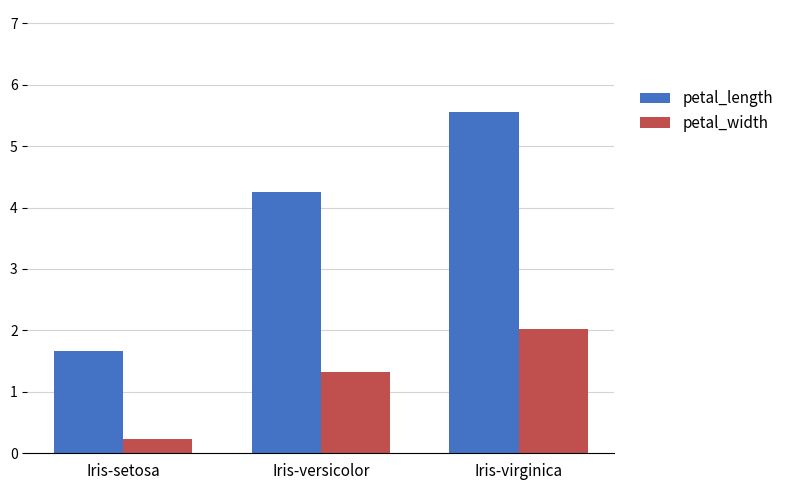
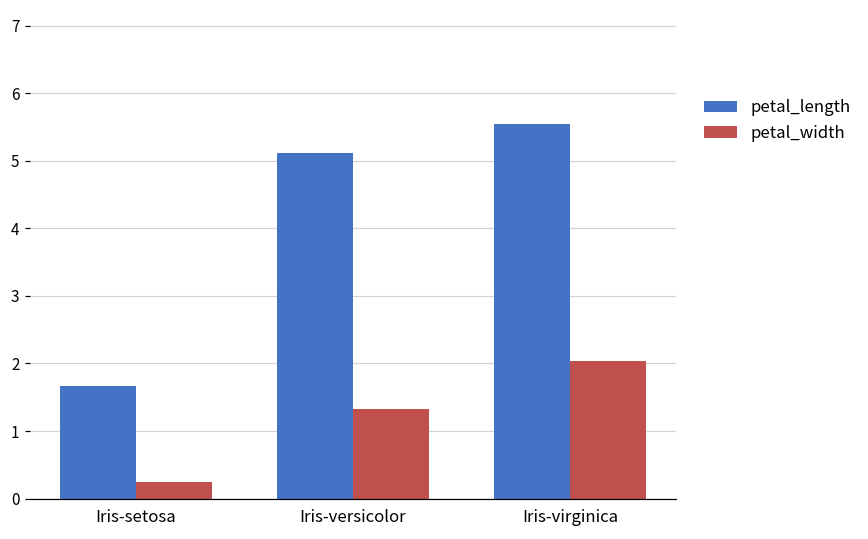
petal_length, Iris-versicolor: 4.3 -> 5.1
